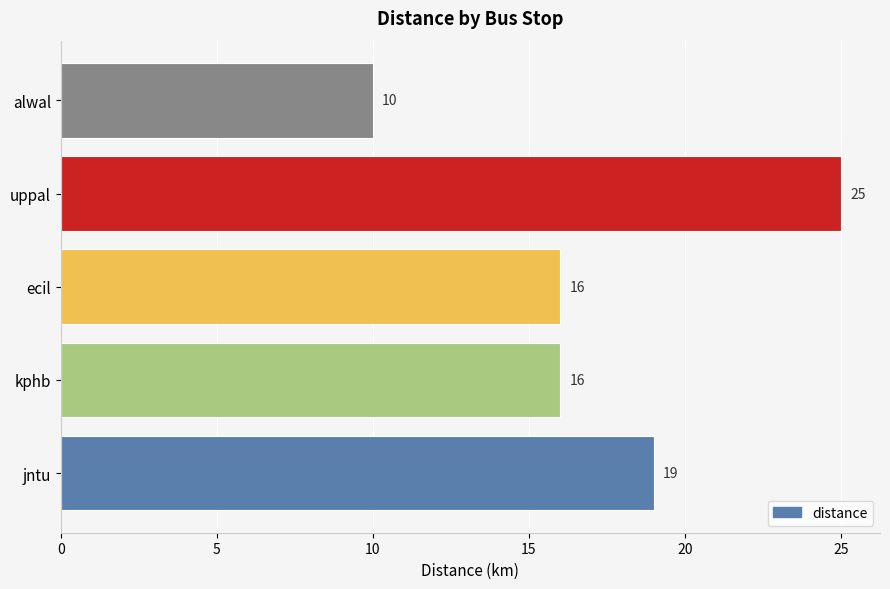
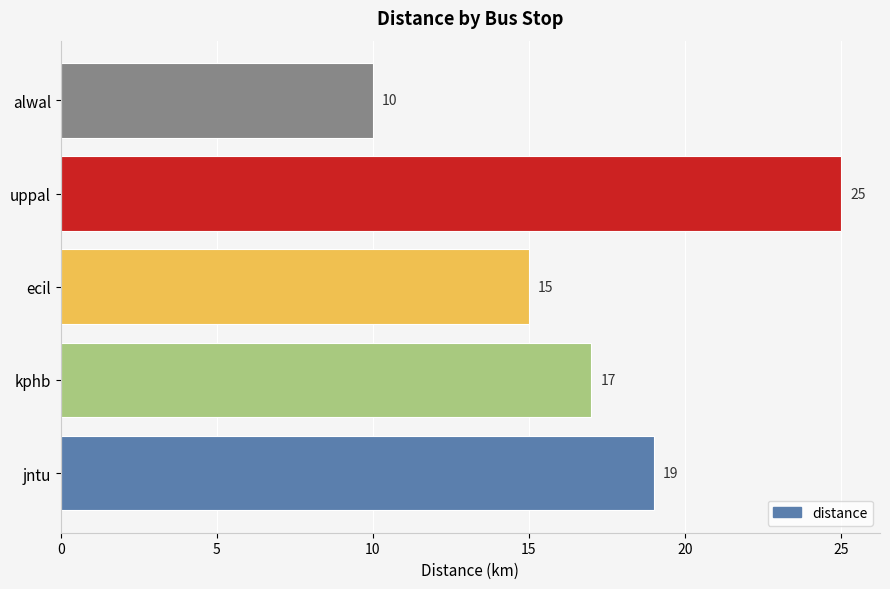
ecil: 16 -> 15
kphb: 16 -> 17
